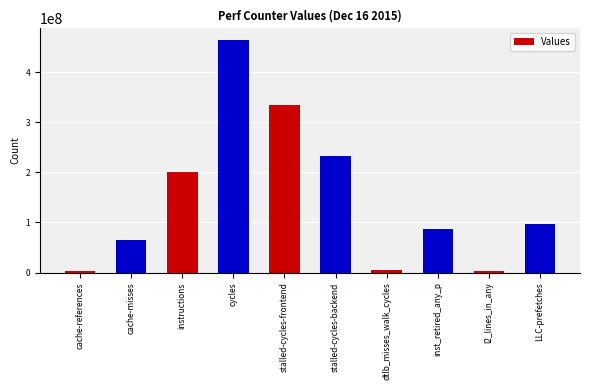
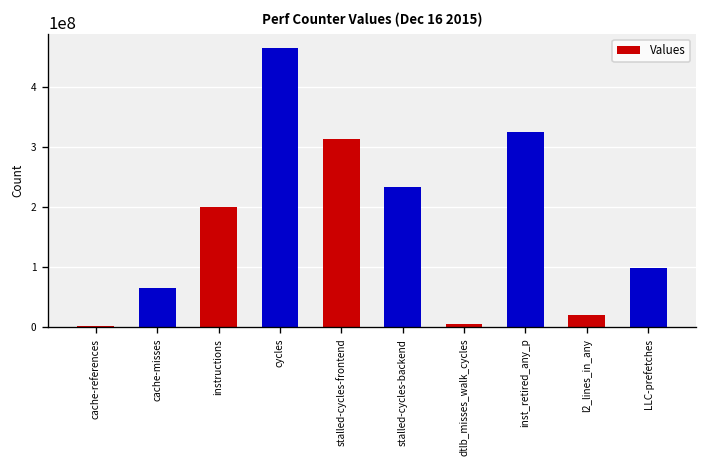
stalled-cycles-frontend: 340000000 -> 310000000
inst_retired_any_p: 90000000 -> 320000000
l2_lines_in_any: 0 -> 20000000
